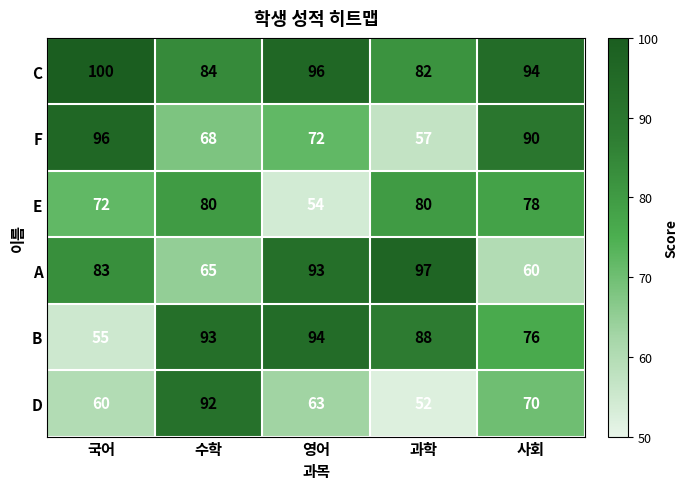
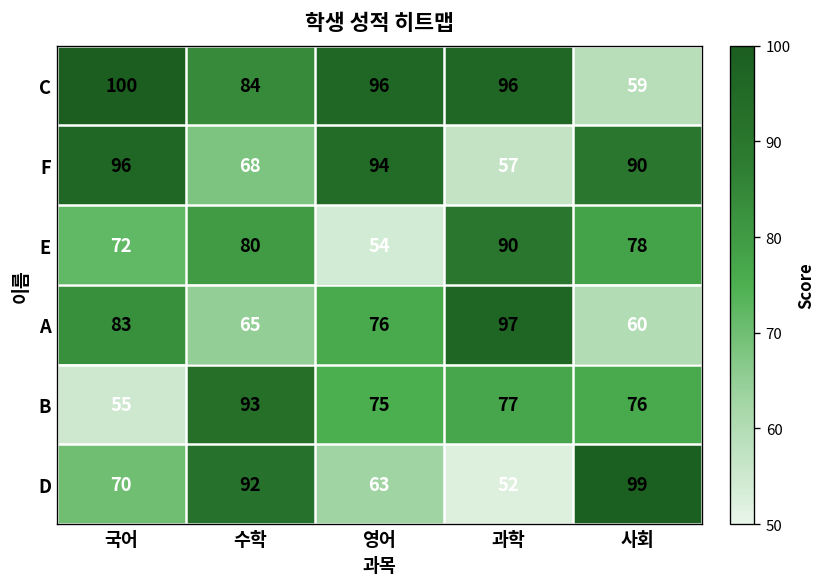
C, 과학: 82 -> 96
C, 사회: 94 -> 59
F, 영어: 72 -> 94
E, 과학: 80 -> 90
A, 영어: 93 -> 76
B, 영어: 94 -> 75
B, 과학: 88 -> 77
D, 국어: 60 -> 70
D, 사회: 70 -> 99
